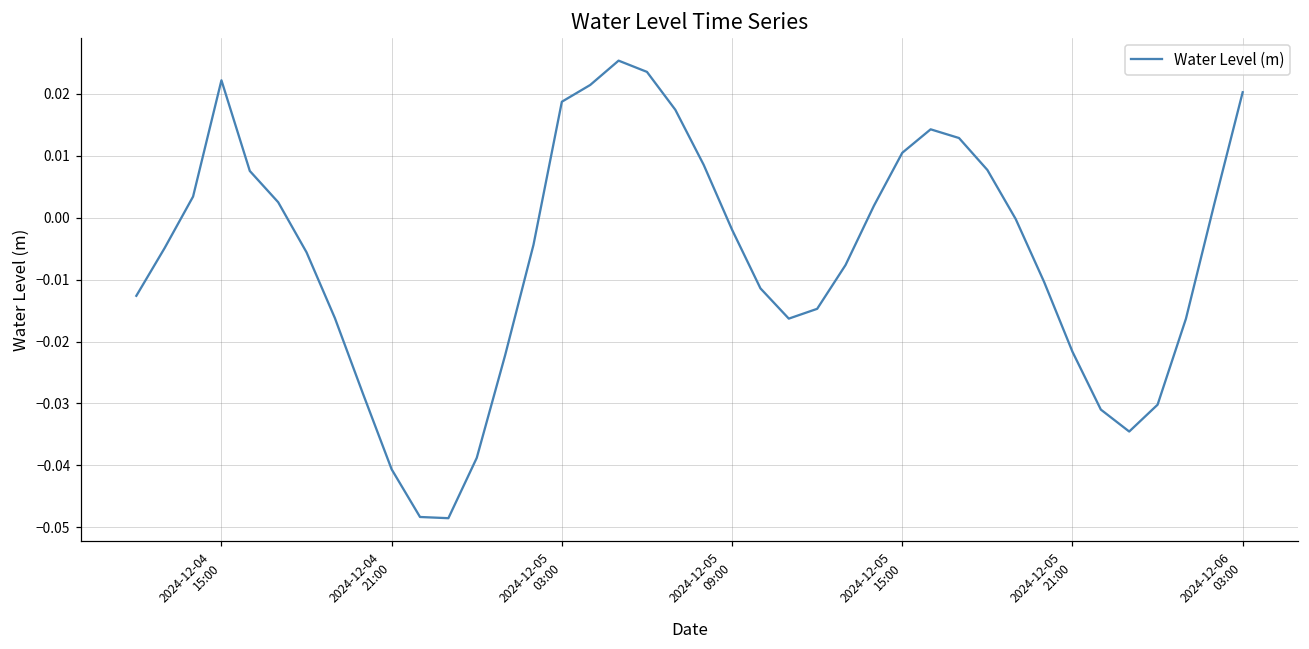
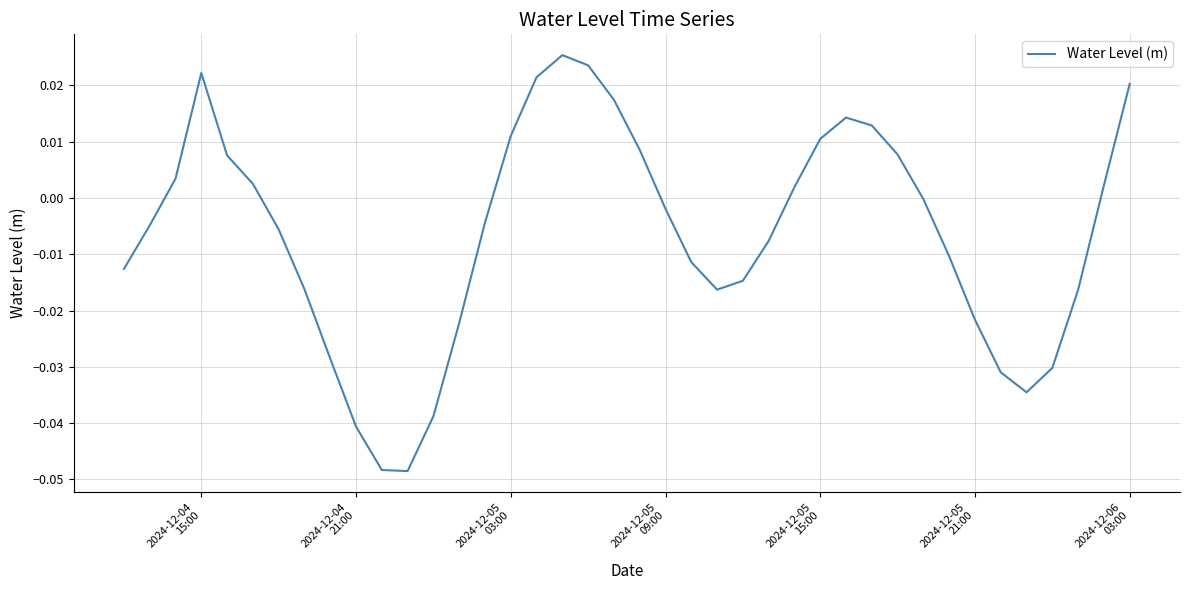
2024-12-05 03:00: 0.019 -> 0.011
